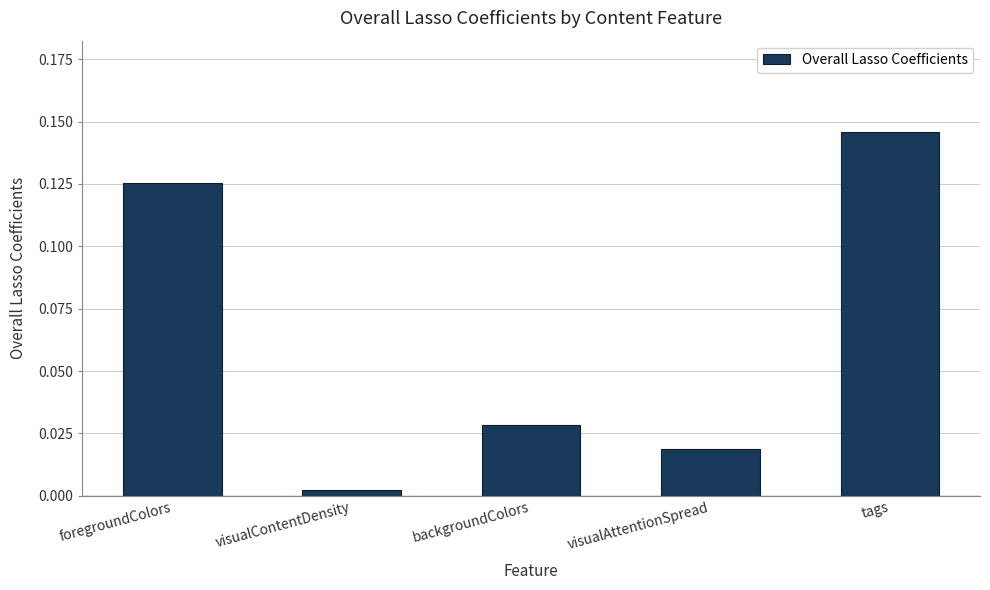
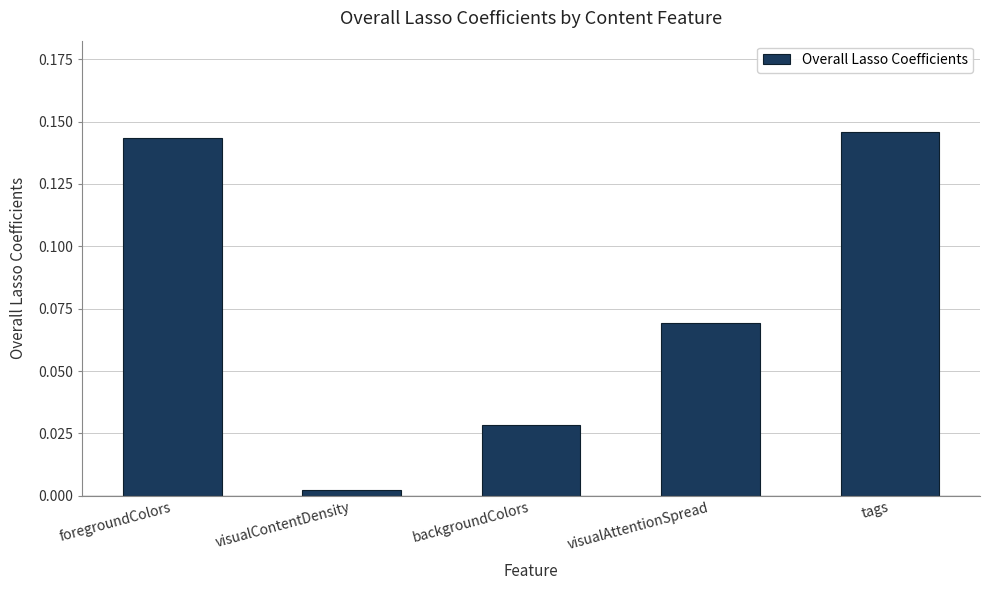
foregroundColors: 0.125 -> 0.143
visualAttentionSpread: 0.019 -> 0.069
